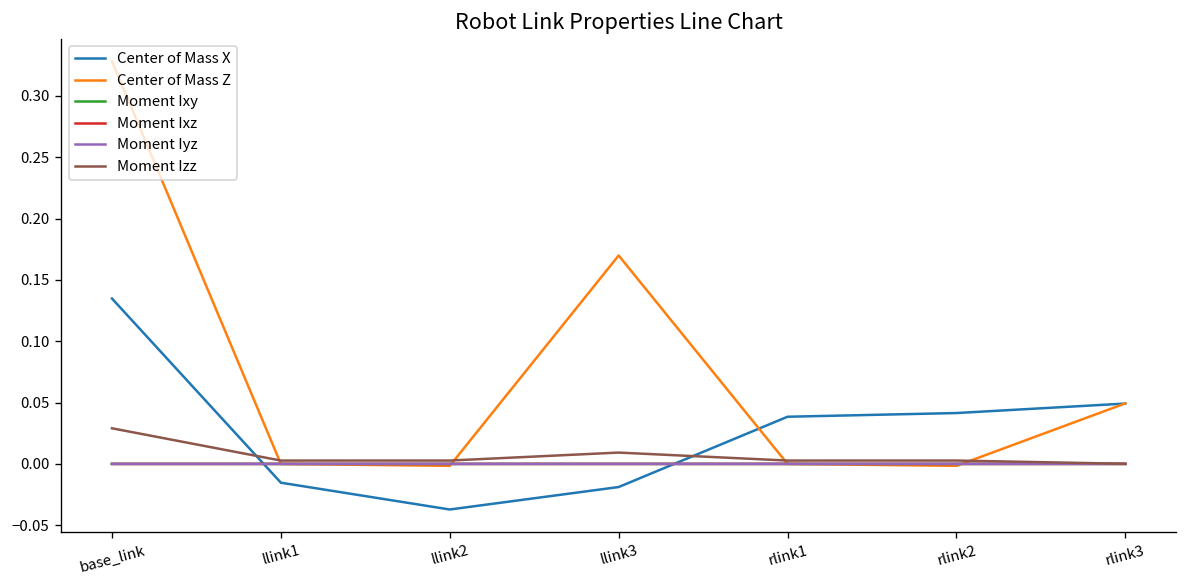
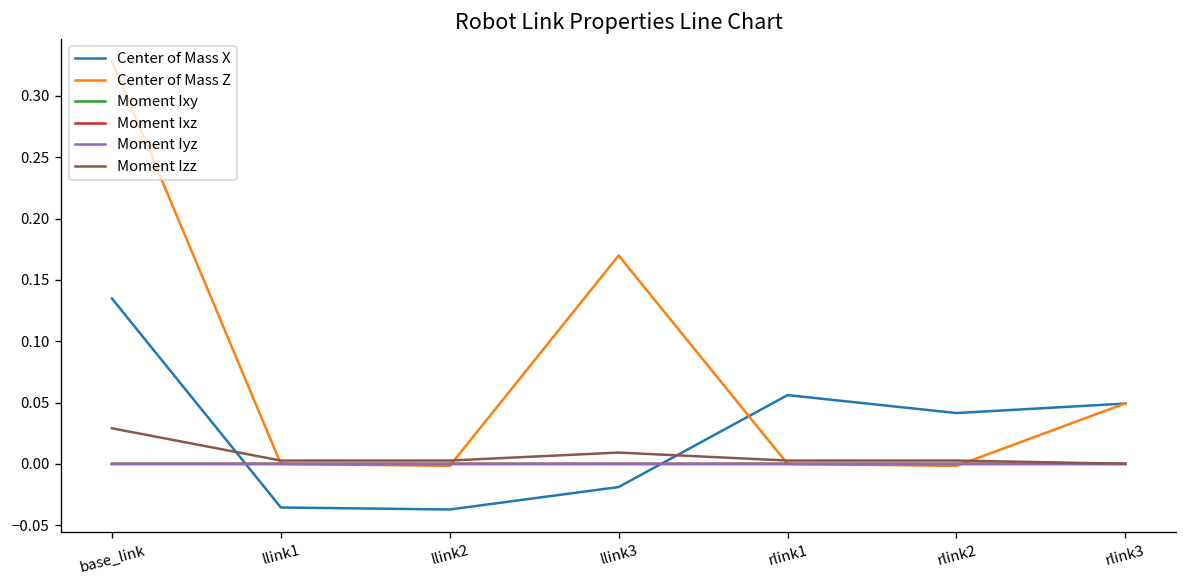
Center of Mass X, llink1: -0.015 -> -0.036
Center of Mass X, rlink1: 0.038 -> 0.056
